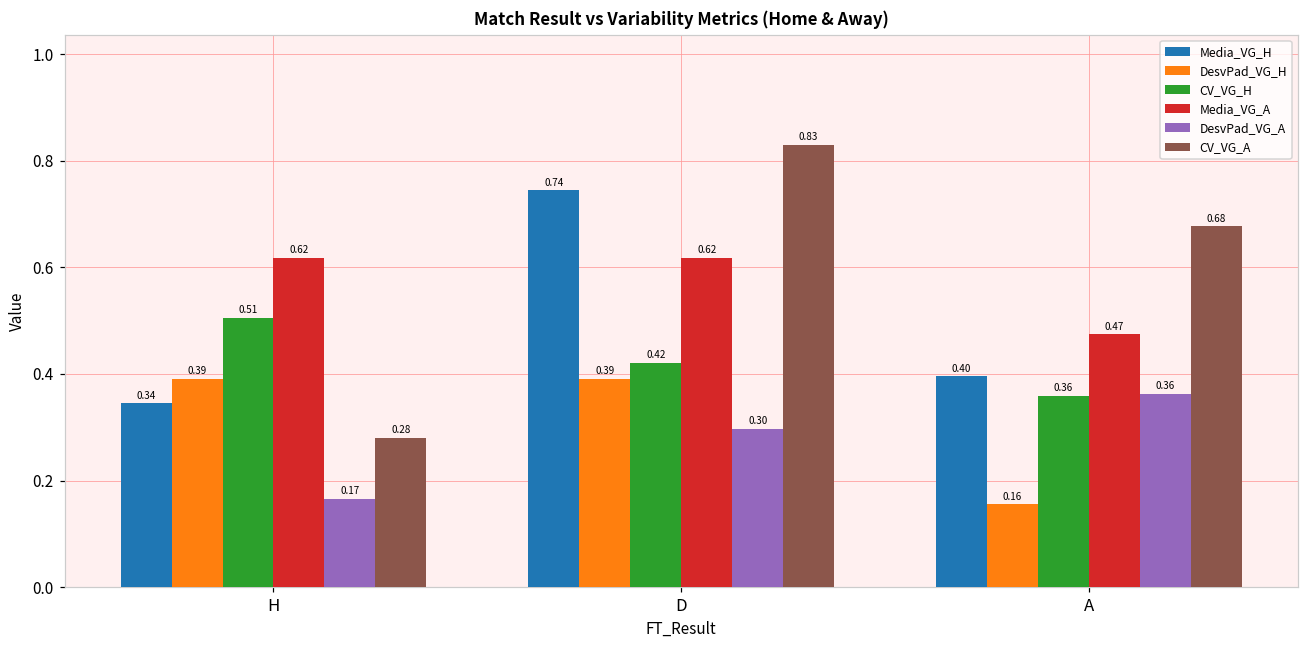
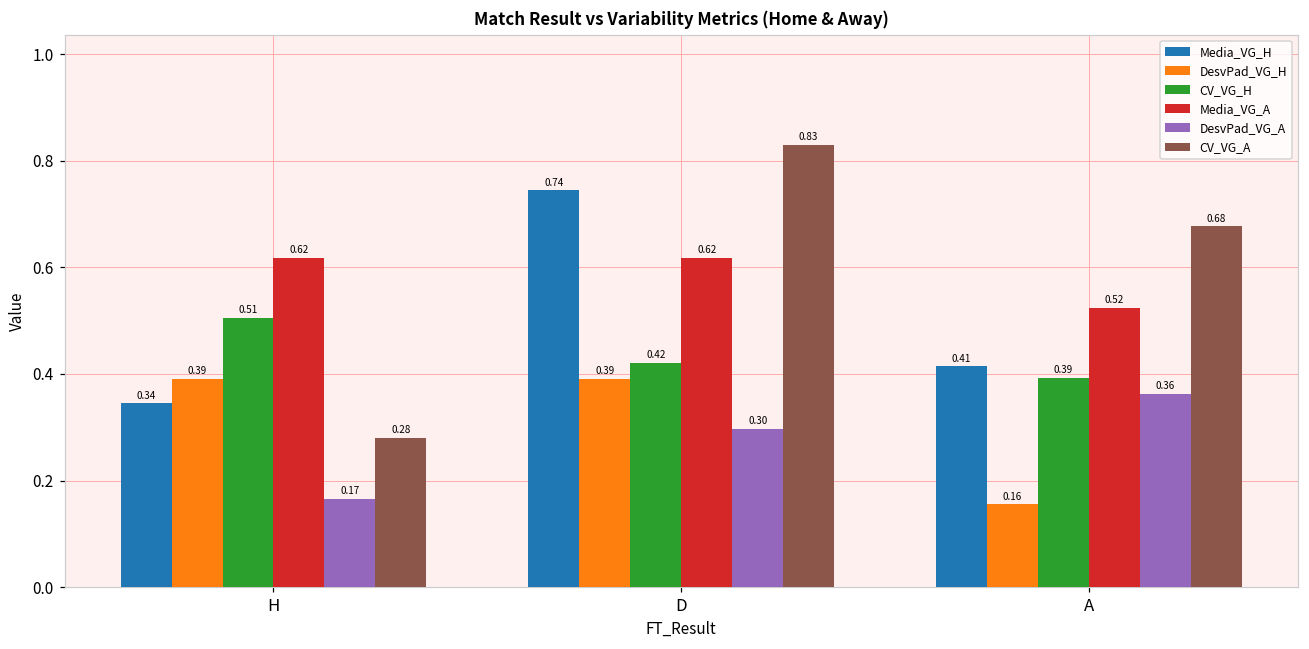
Media_VG_H, A: 0.40 -> 0.41
CV_VG_H, A: 0.36 -> 0.39
Media_VG_A, A: 0.47 -> 0.52
